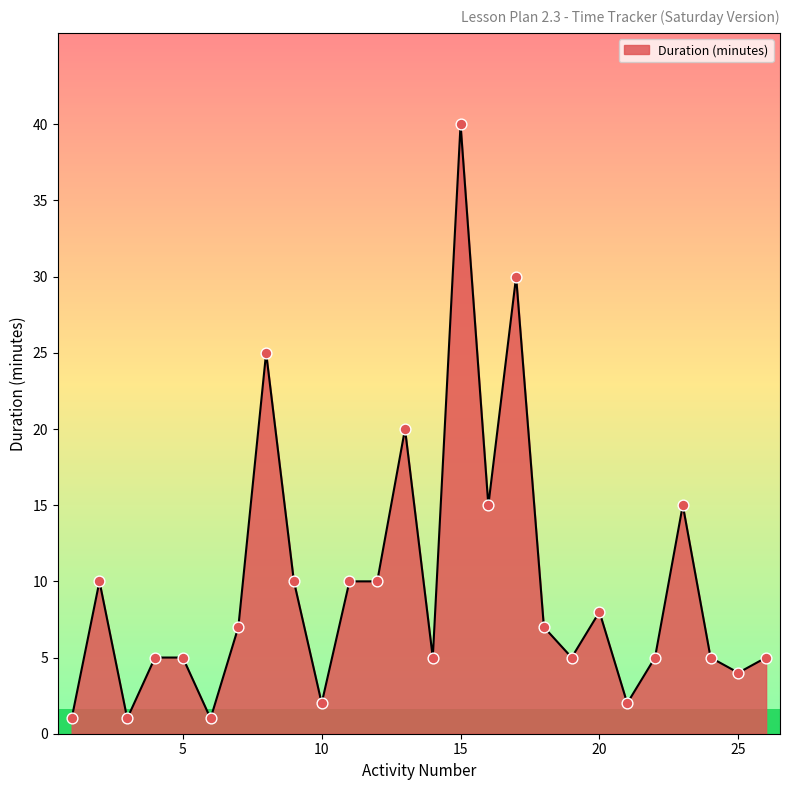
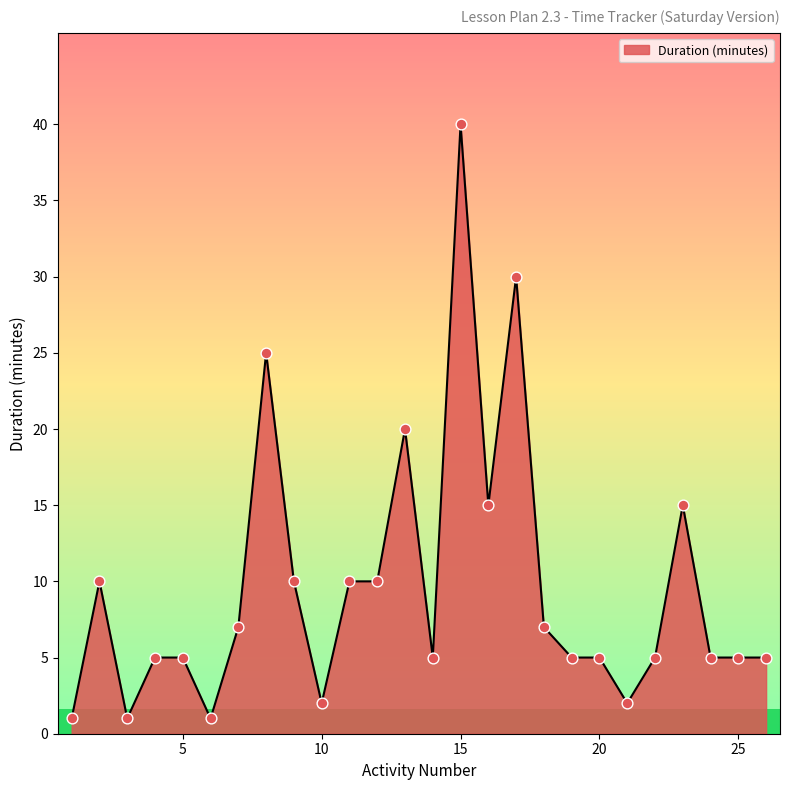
20: 8 -> 5
25: 4 -> 5
